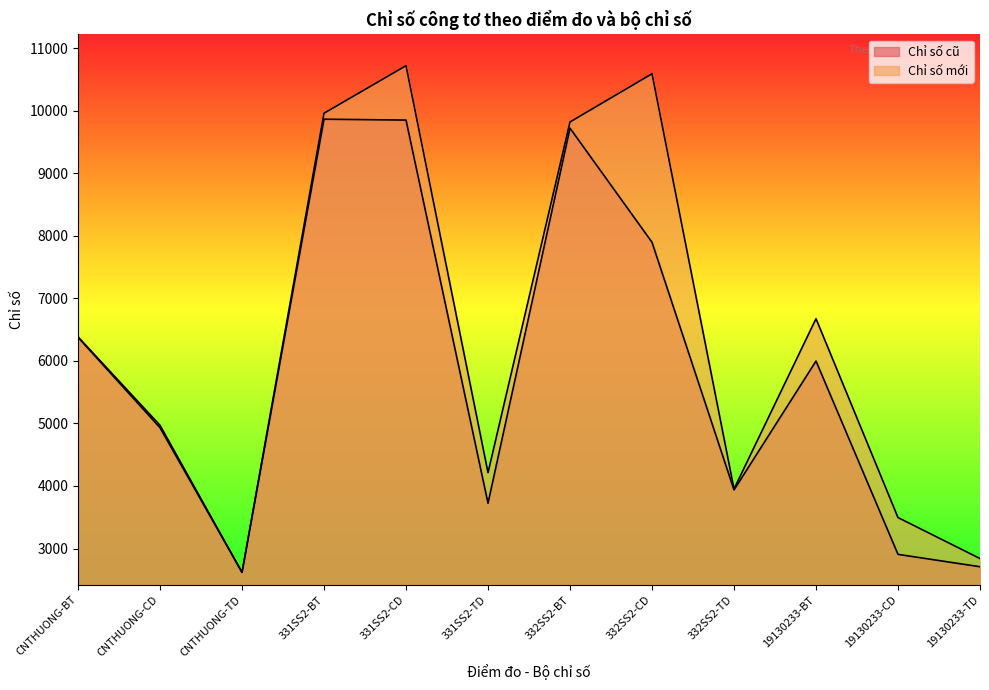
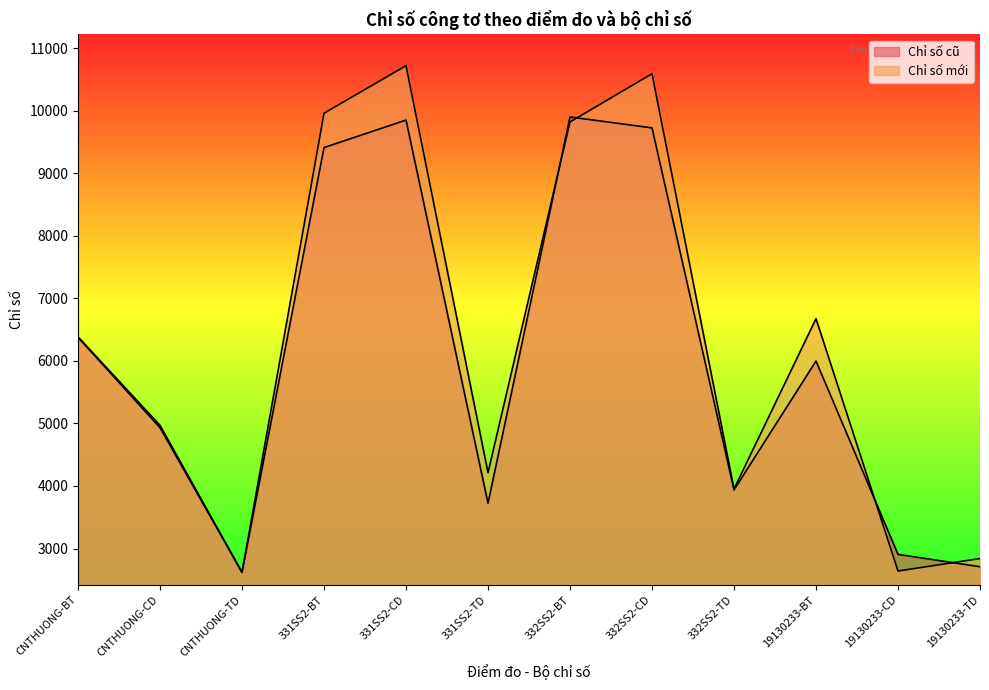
Chỉ số cũ, 331SS2-BT: 9900 -> 9400
Chỉ số cũ, 332SS2-BT: 9700 -> 9900
Chỉ số cũ, 332SS2-CD: 7900 -> 9700
Chỉ số mới, 19130233-CD: 3500 -> 2600
